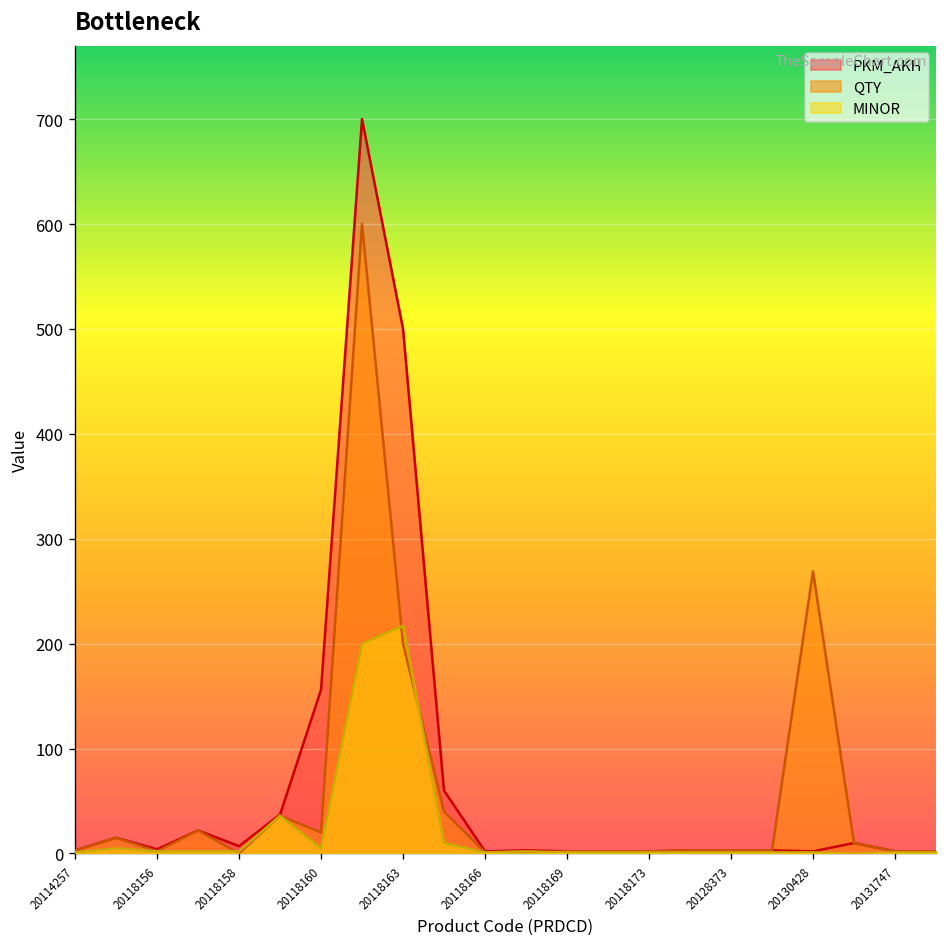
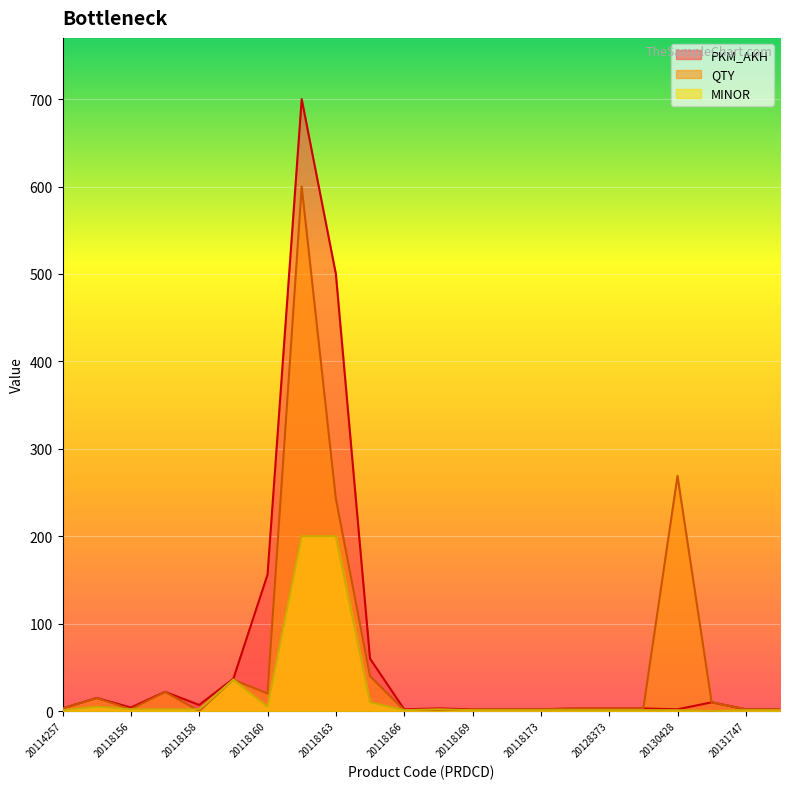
QTY, 20118163: 200 -> 240
MINOR, 20118163: 220 -> 200
